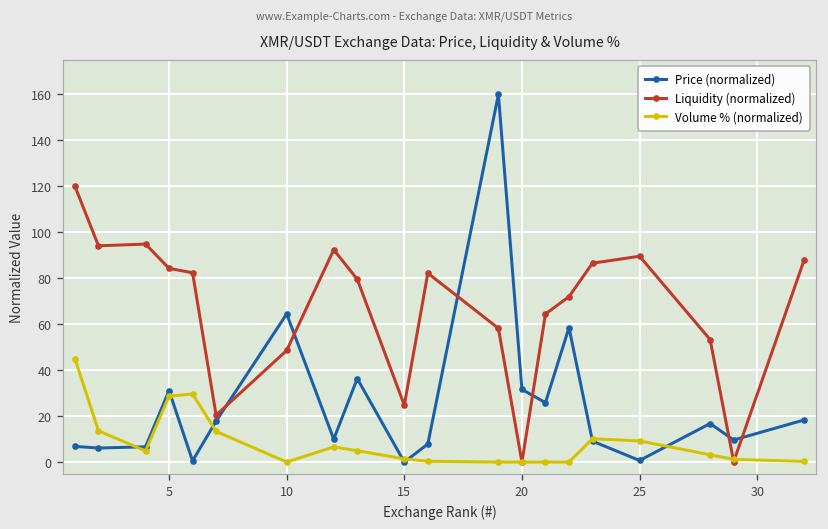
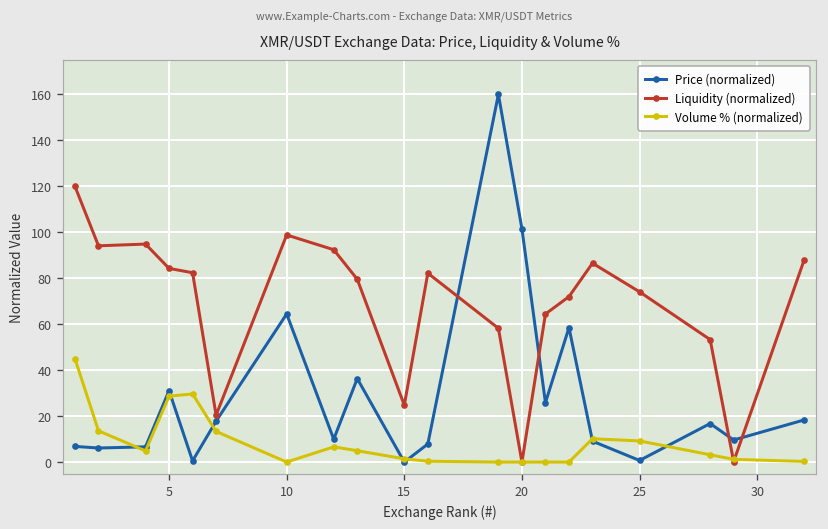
Liquidity (normalized), 10: 49 -> 99
Price (normalized), 20: 32 -> 101
Liquidity (normalized), 25: 90 -> 74
